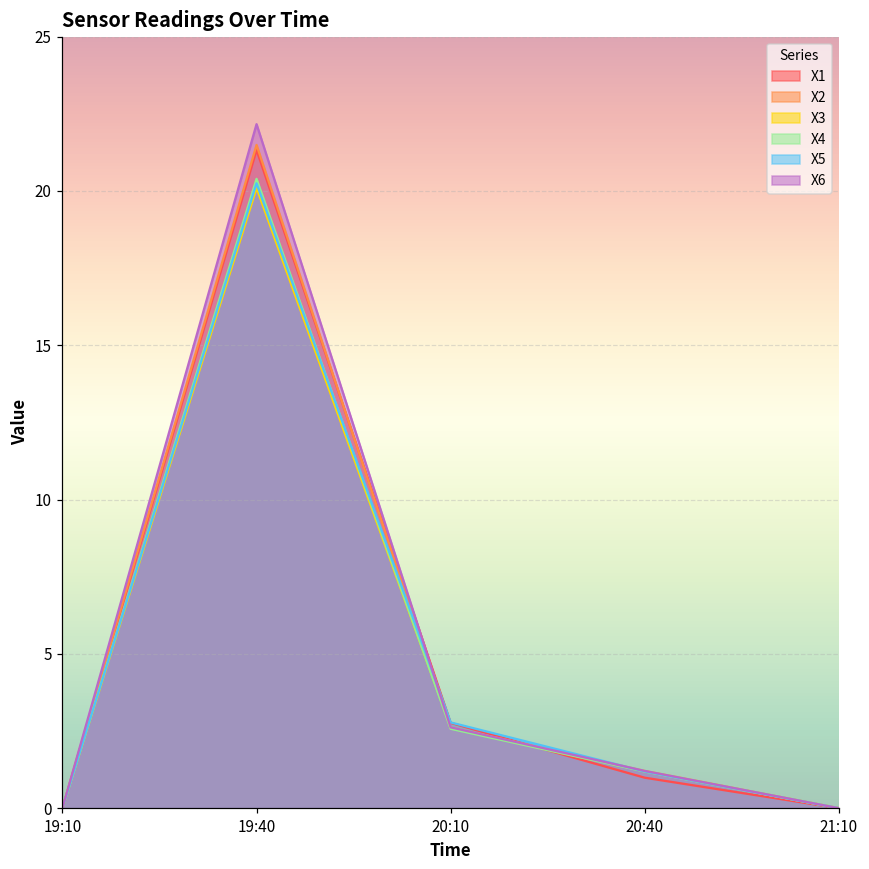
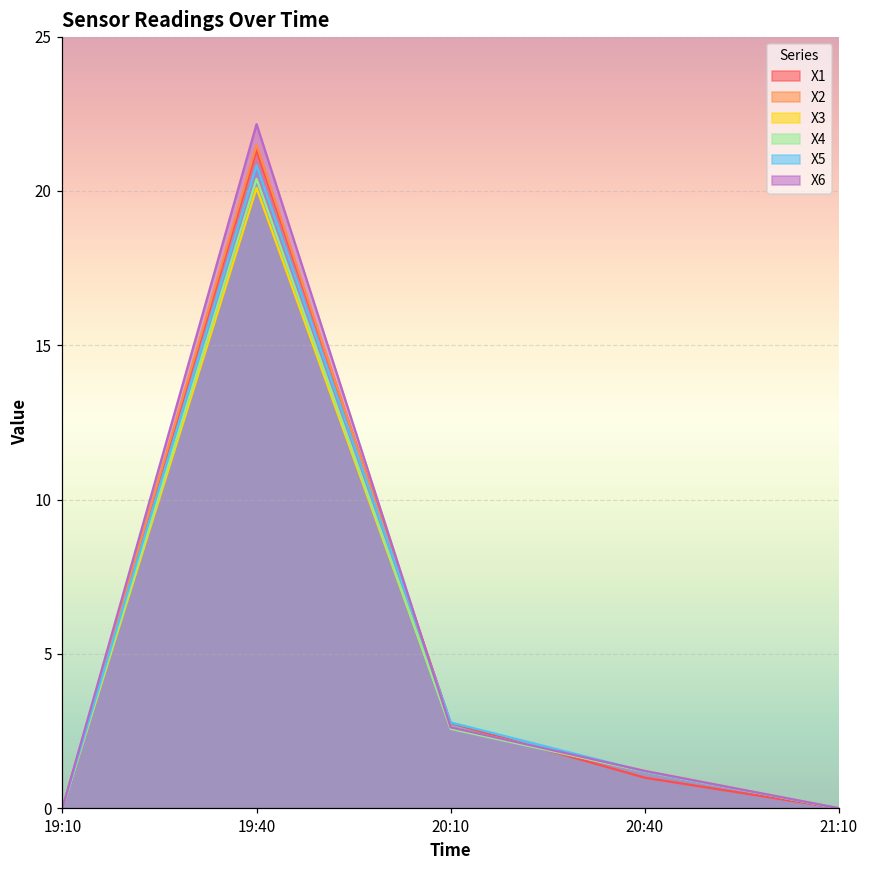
X5, 19:40: 20.2 -> 20.8
